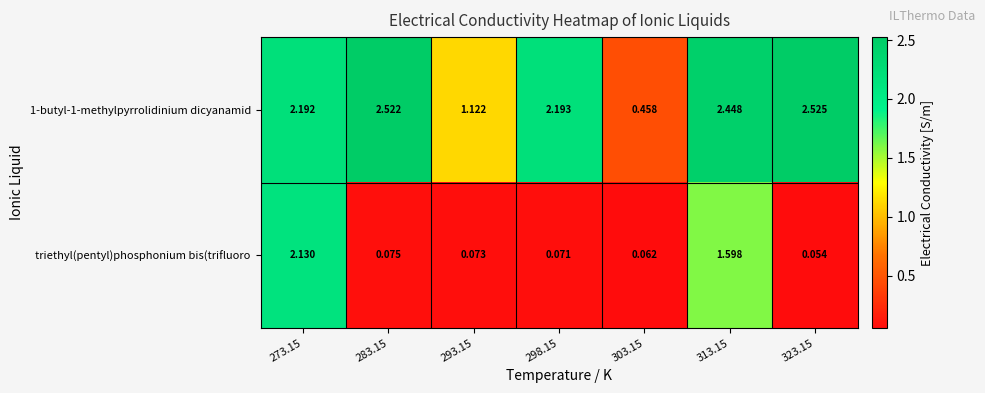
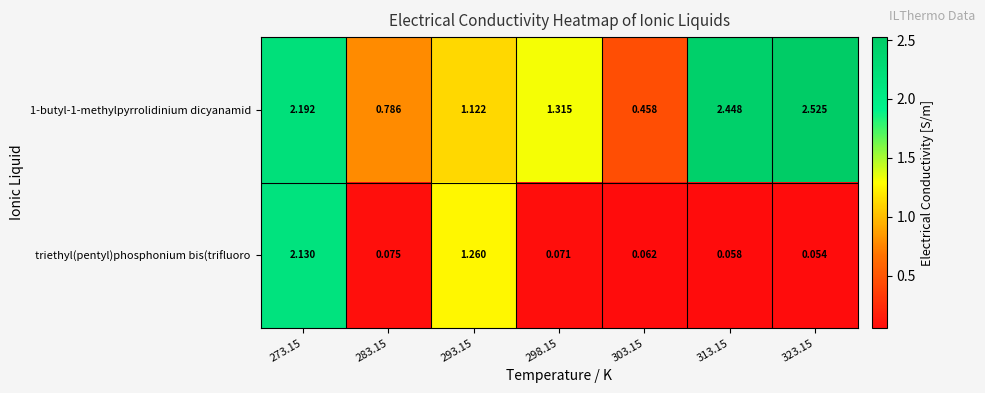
1-butyl-1-methylpyrrolidinium dicyanamid, 283.15: 2.522 -> 0.786
1-butyl-1-methylpyrrolidinium dicyanamid, 298.15: 2.193 -> 1.315
triethyl(pentyl)phosphonium bis(trifluoro, 293.15: 0.073 -> 1.260
triethyl(pentyl)phosphonium bis(trifluoro, 313.15: 1.598 -> 0.058
